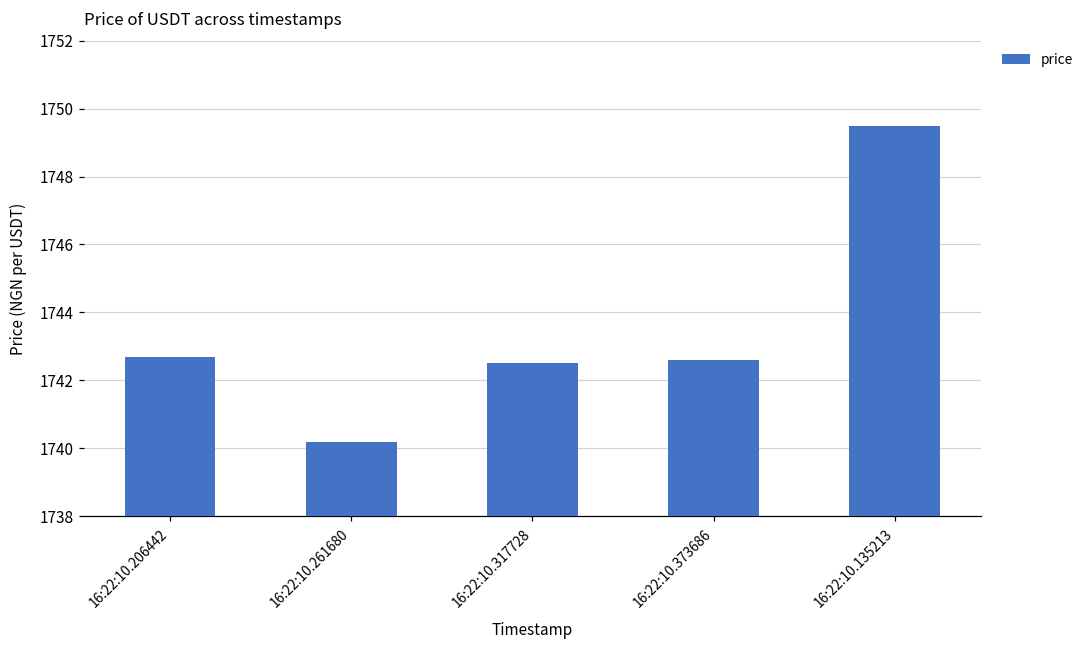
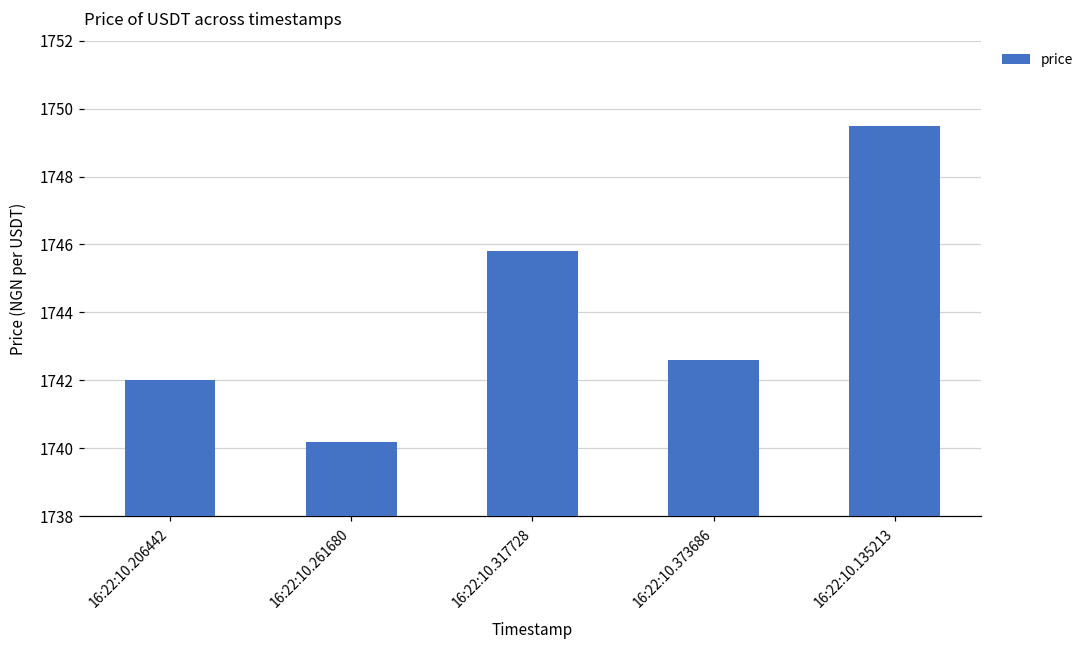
16:22:10.206442: 1742.7 -> 1742.0
16:22:10.317728: 1742.5 -> 1745.8
